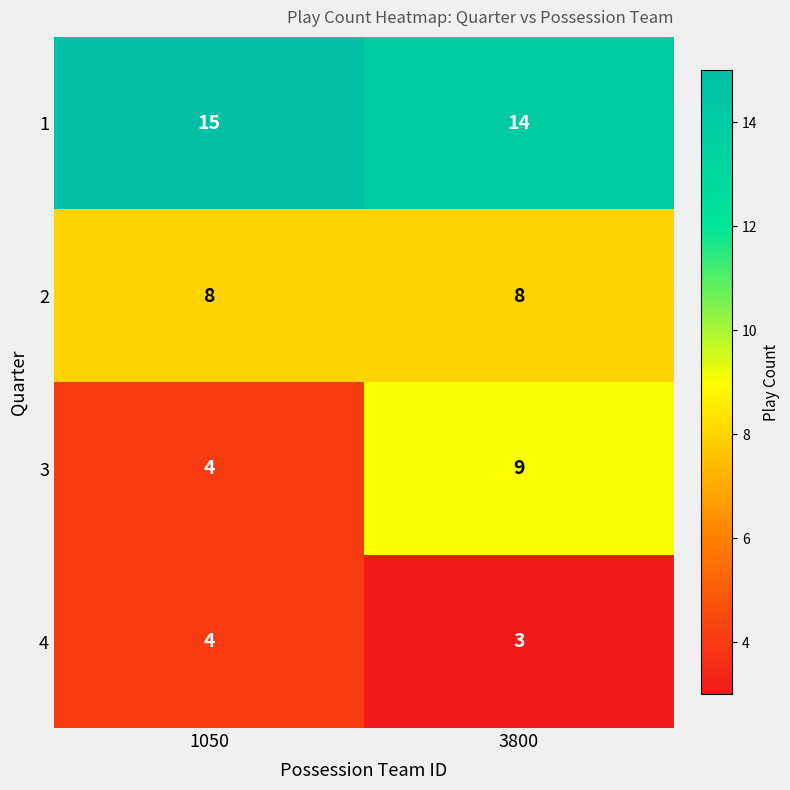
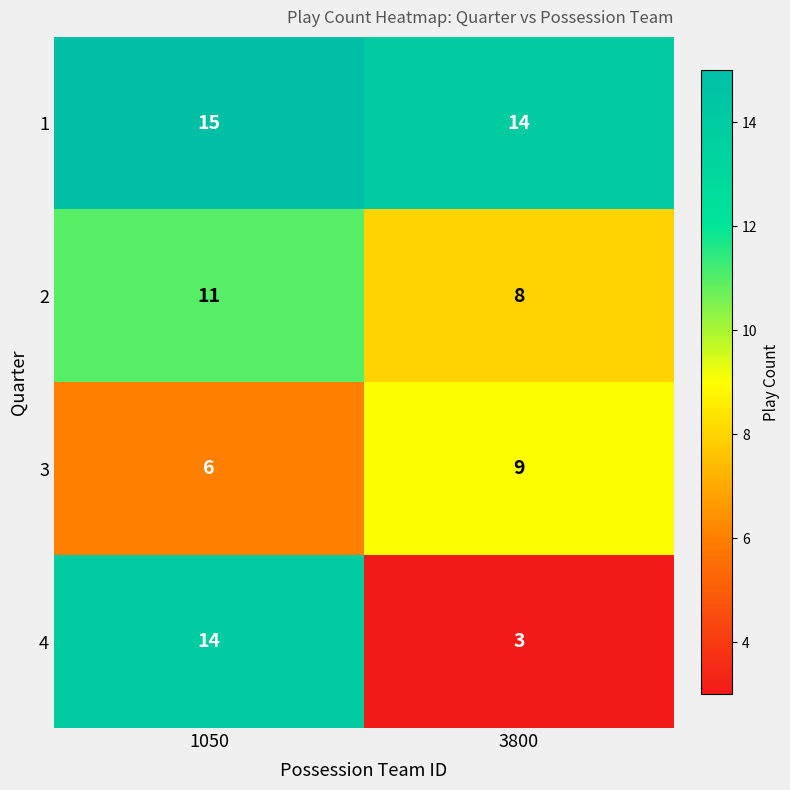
2, 1050: 8 -> 11
3, 1050: 4 -> 6
4, 1050: 4 -> 14
